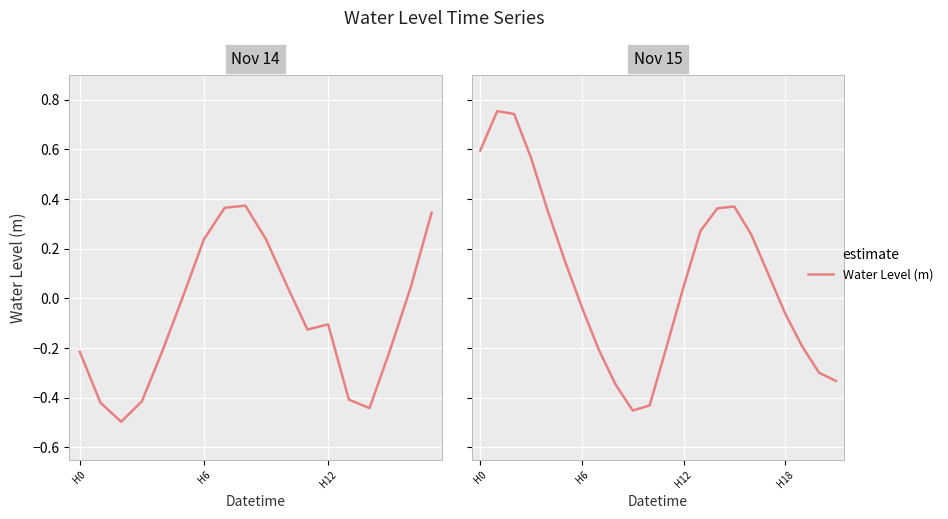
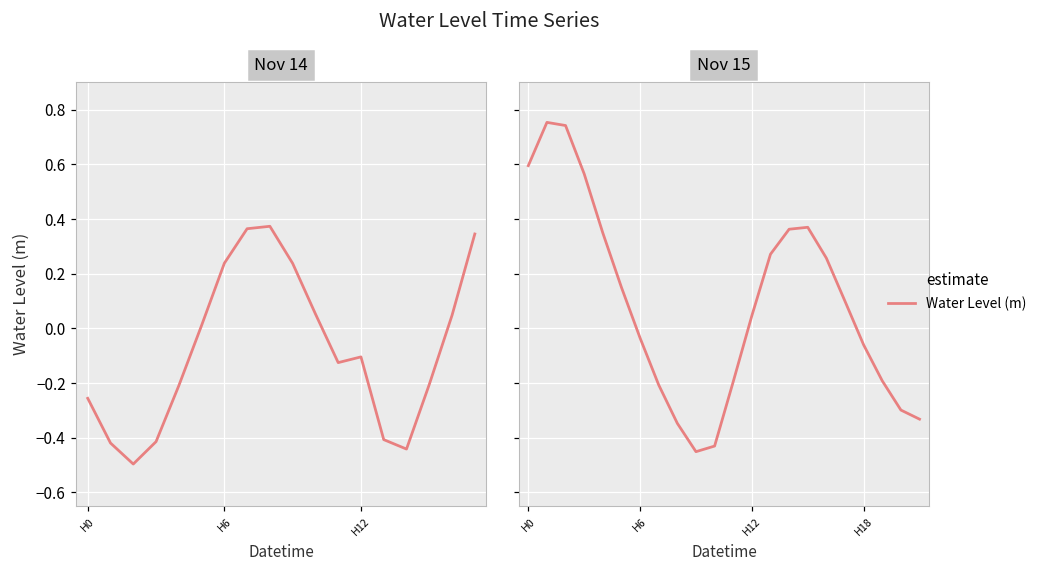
Nov 14, H0: -0.22 -> -0.26
